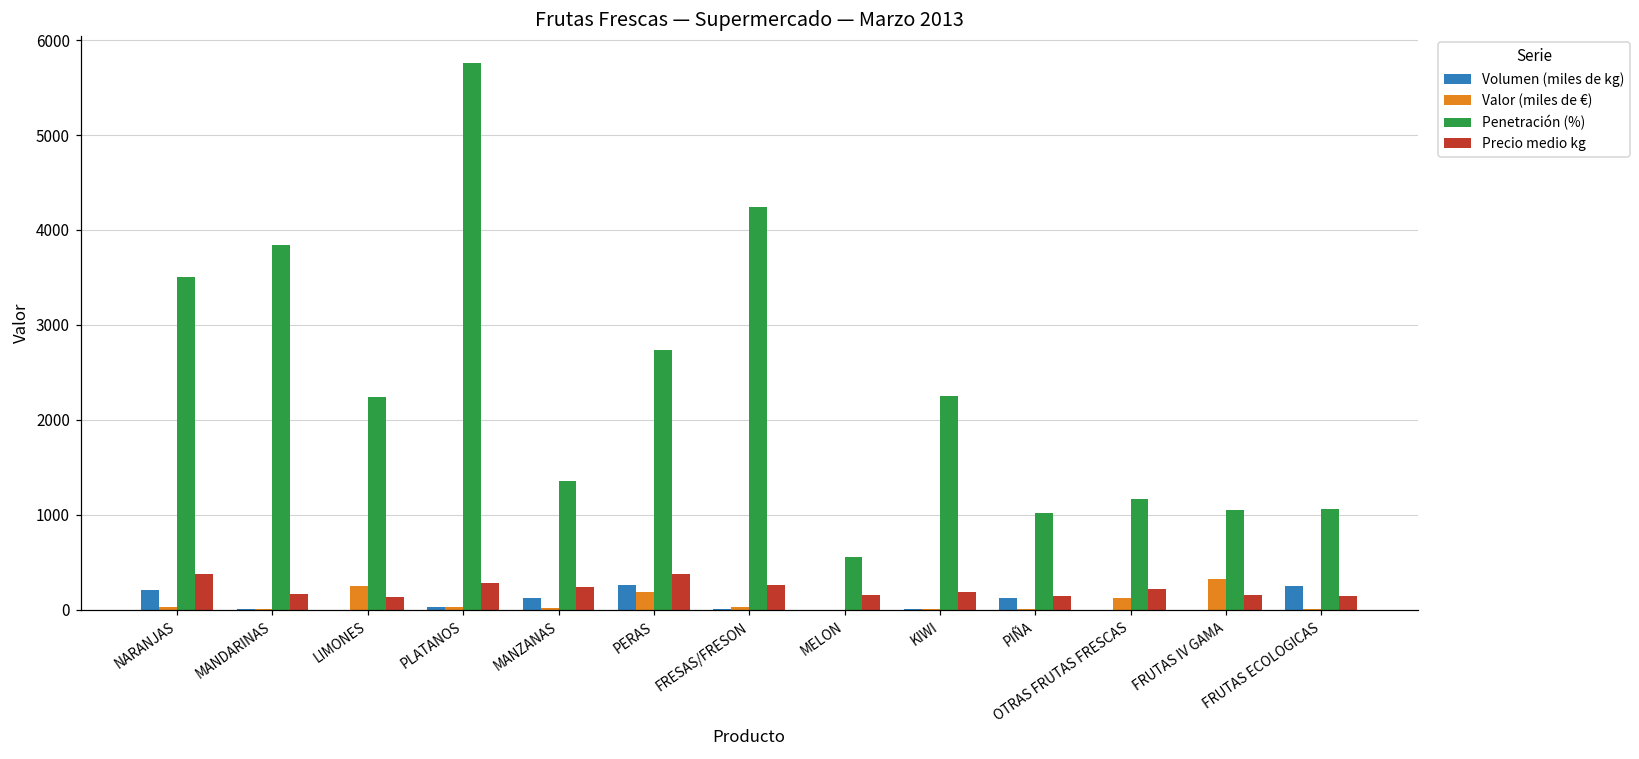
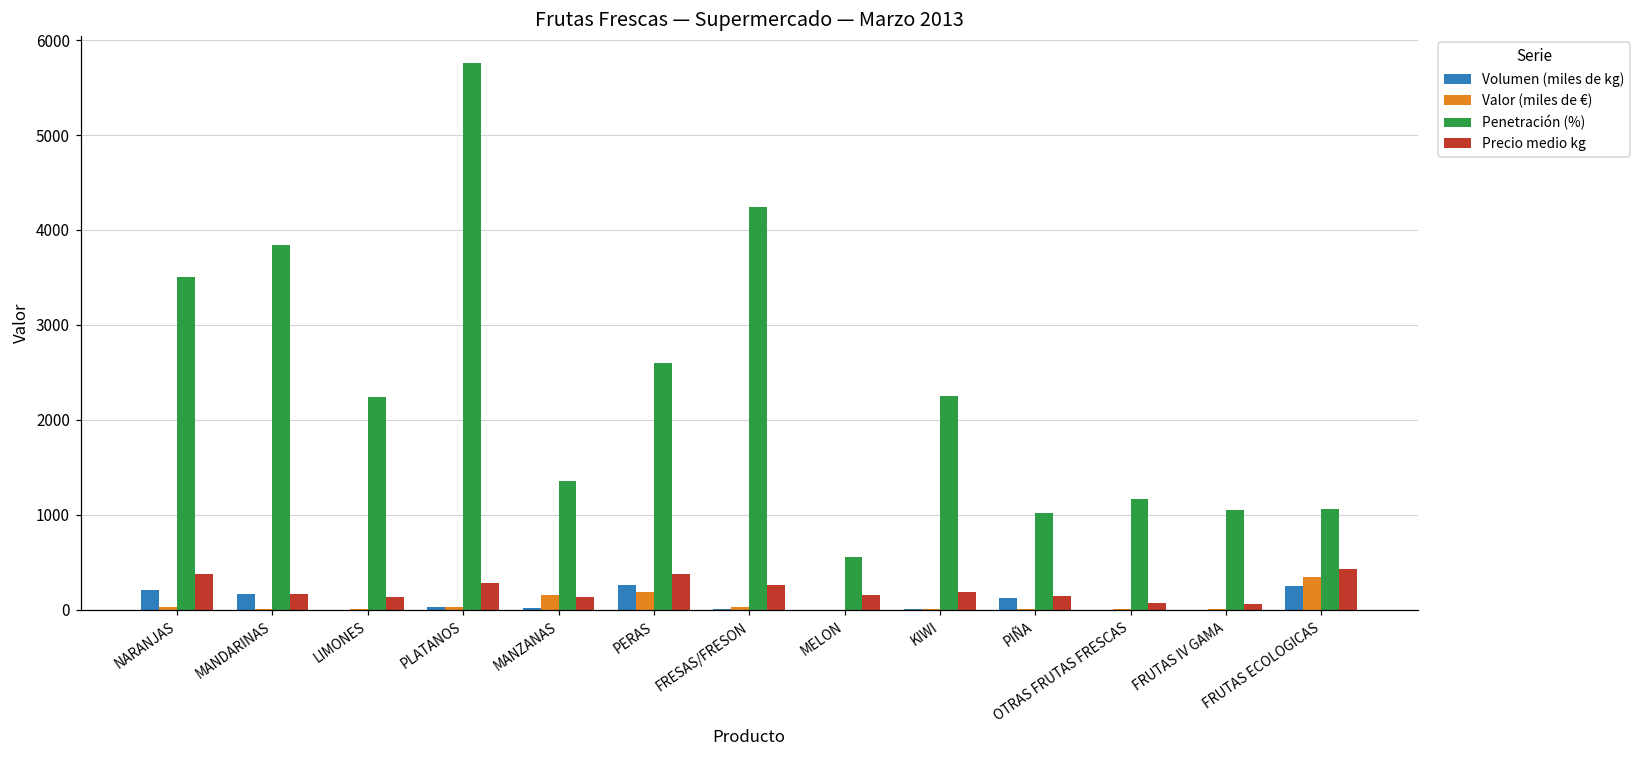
Volumen (miles de kg), MANDARINAS: 0 -> 200
Valor (miles de €), LIMONES: 300 -> 0
Volumen (miles de kg), MANZANAS: 100 -> 0
Valor (miles de €), MANZANAS: 0 -> 200
Precio medio kg, MANZANAS: 200 -> 100
Penetración (%), PERAS: 2700 -> 2600
Valor (miles de €), OTRAS FRUTAS FRESCAS: 100 -> 0
Precio medio kg, OTRAS FRUTAS FRESCAS: 200 -> 100
Valor (miles de €), FRUTAS IV GAMA: 300 -> 0
Precio medio kg, FRUTAS IV GAMA: 200 -> 100
Valor (miles de €), FRUTAS ECOLOGICAS: 0 -> 300
Precio medio kg, FRUTAS ECOLOGICAS: 100 -> 400
